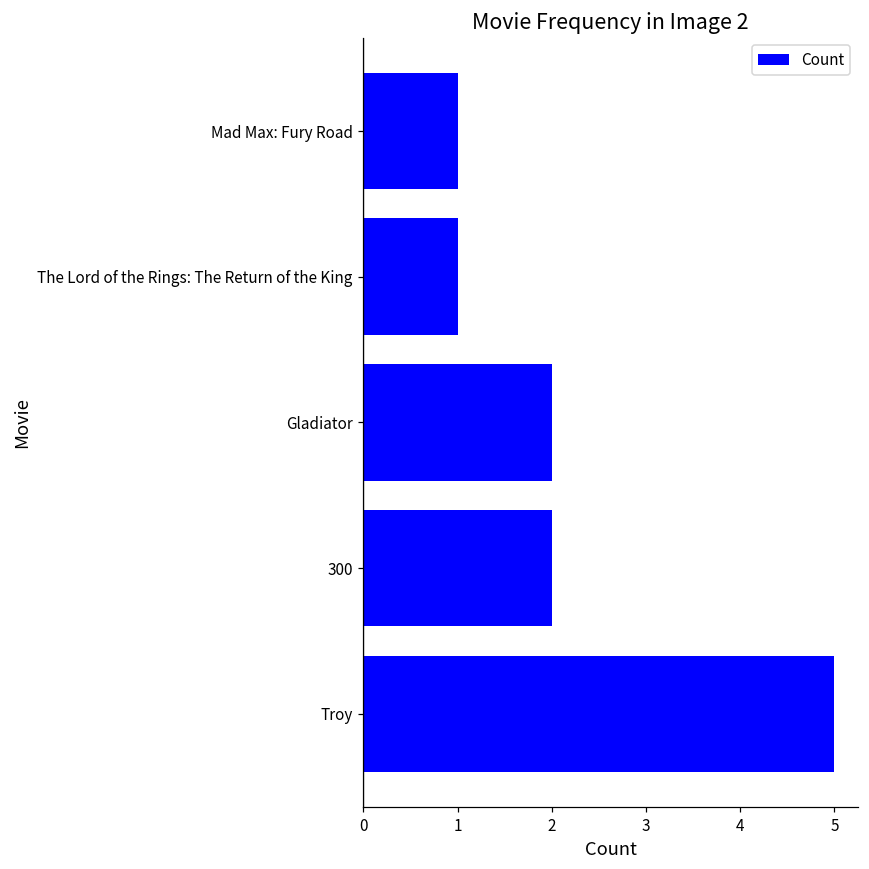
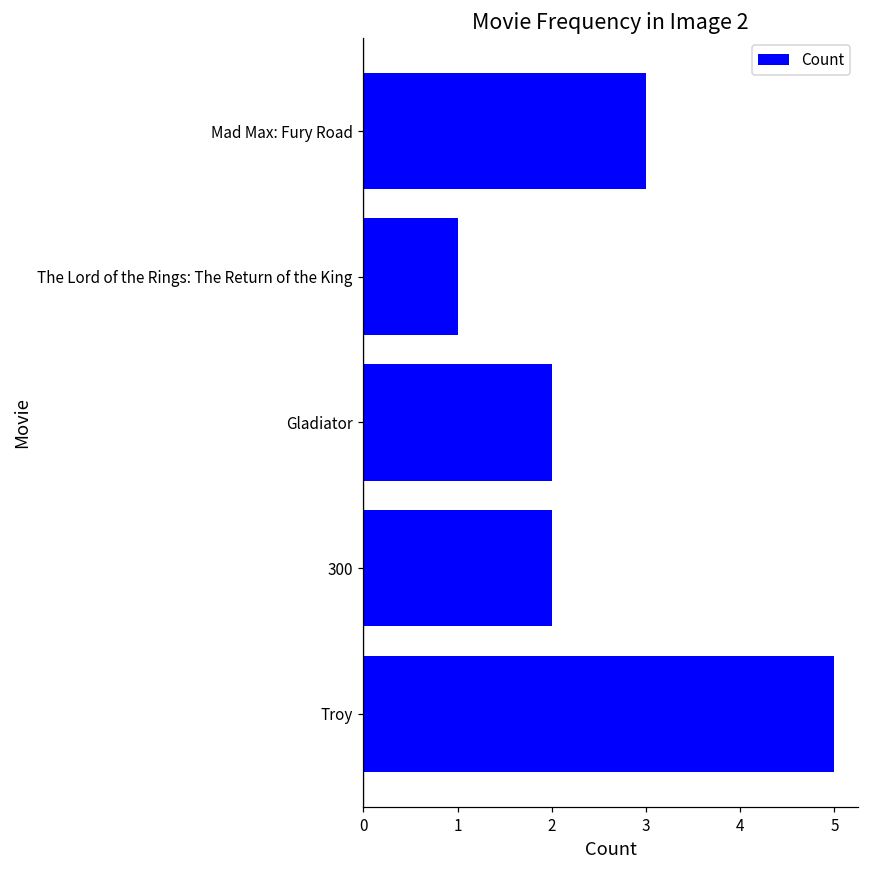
Mad Max: Fury Road: 1 -> 3
